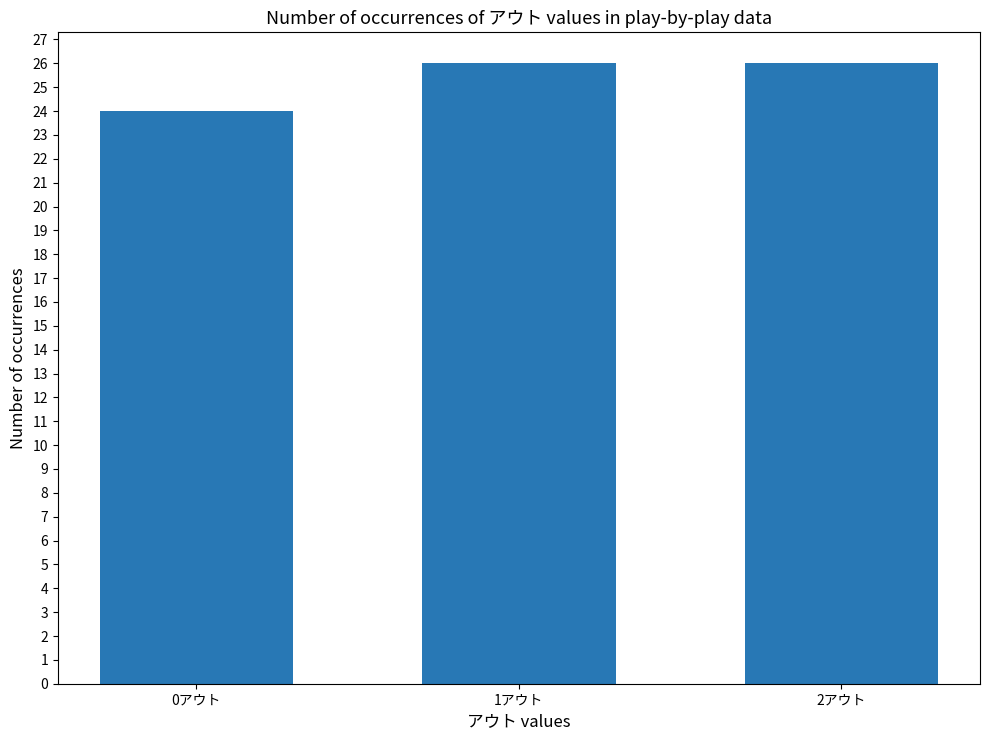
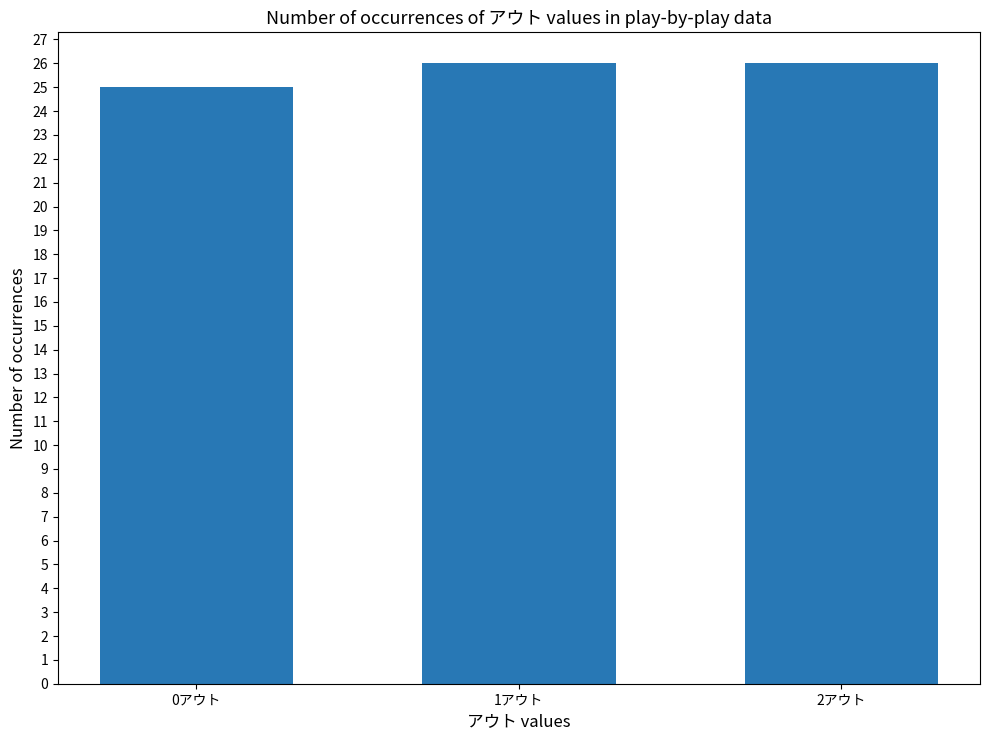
0アウト: 24 -> 25
